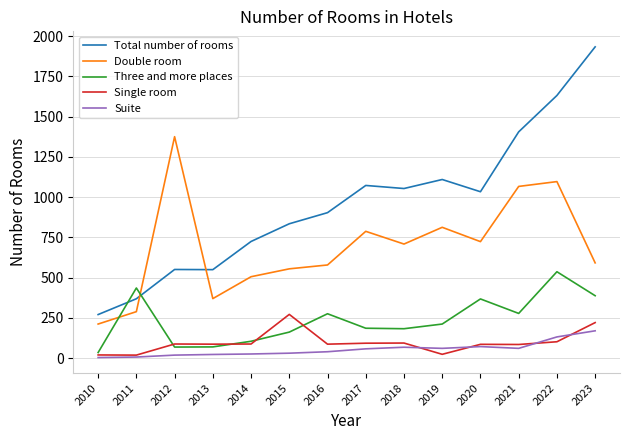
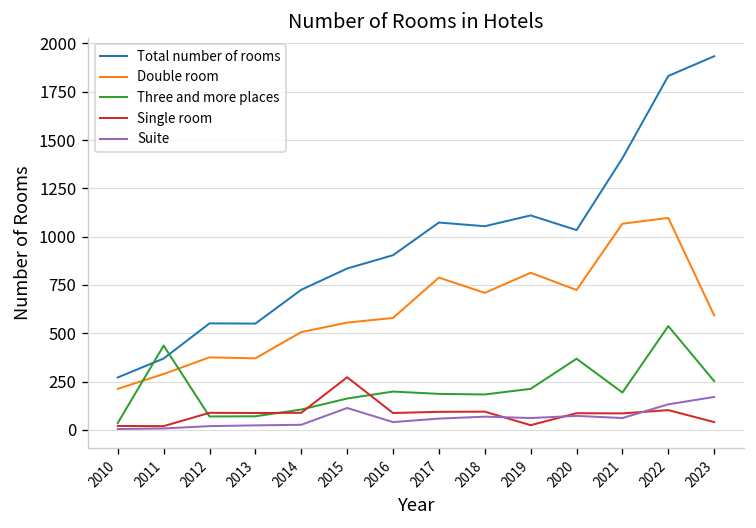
Double room, 2012: 1380 -> 380
Suite, 2015: 30 -> 110
Three and more places, 2016: 280 -> 200
Three and more places, 2021: 280 -> 190
Total number of rooms, 2022: 1630 -> 1830
Three and more places, 2023: 390 -> 250
Single room, 2023: 220 -> 40
